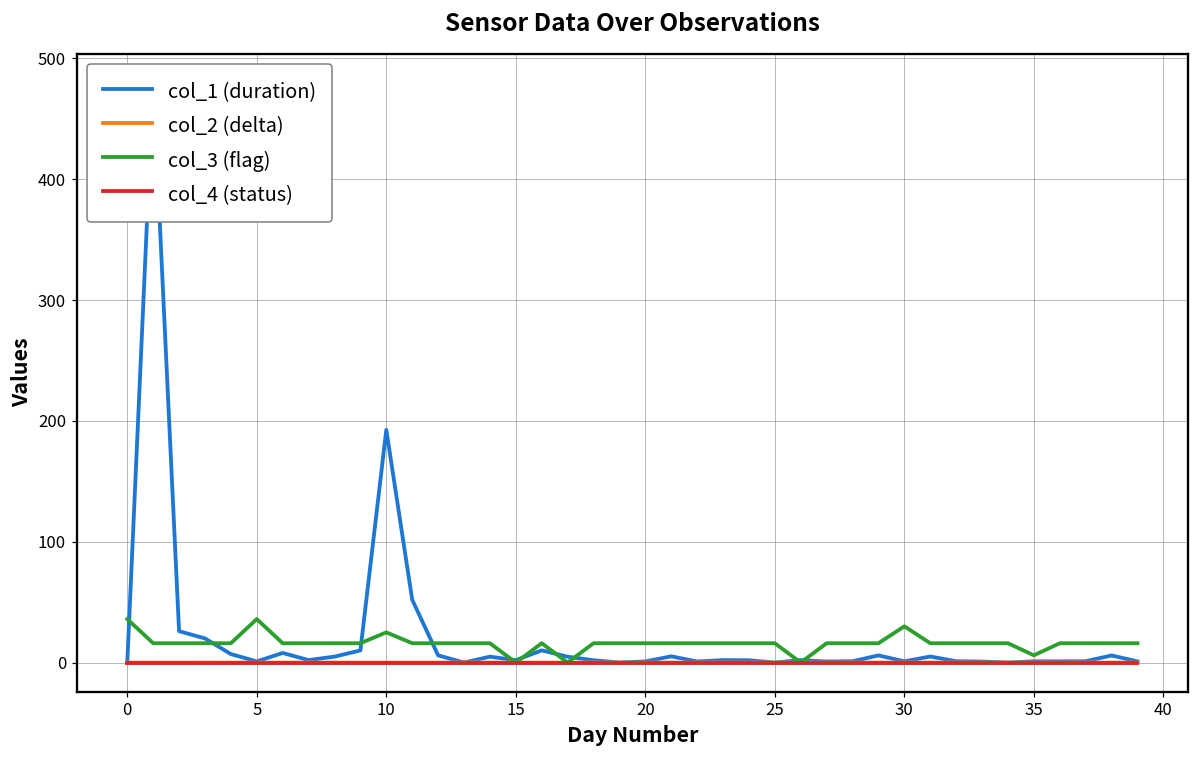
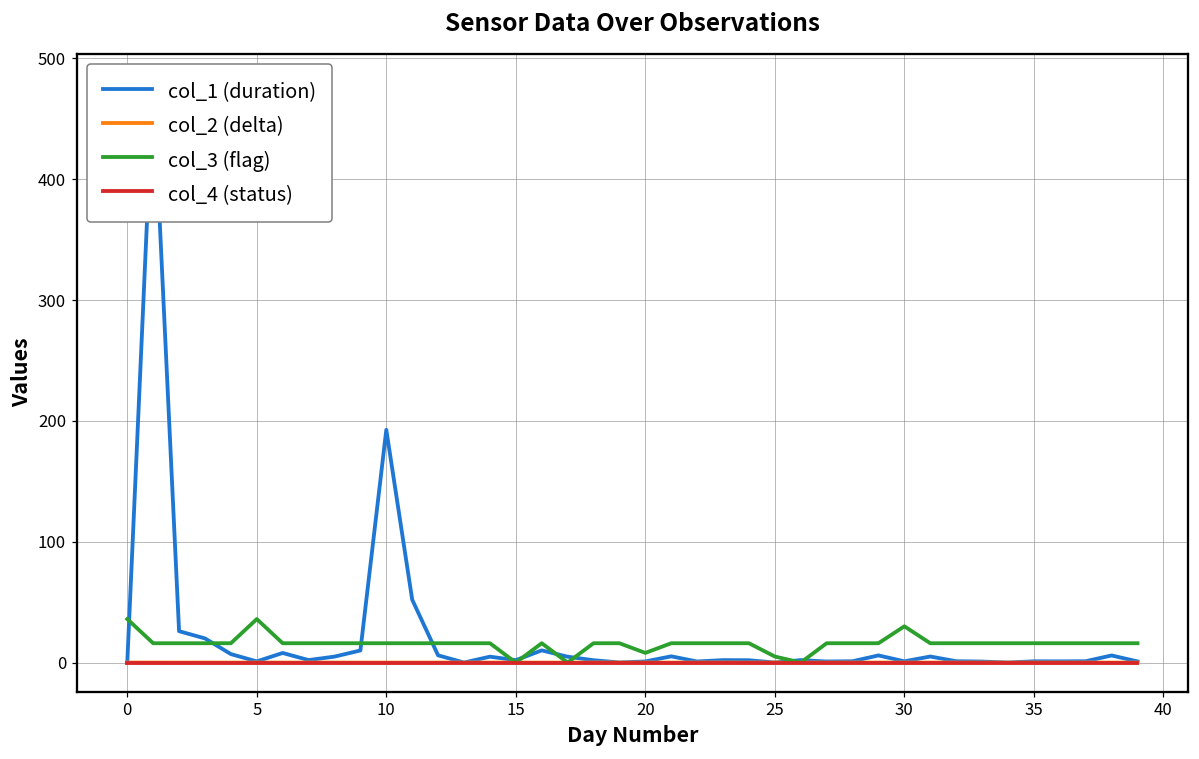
col_3 (flag), 10: 25 -> 16
col_3 (flag), 20: 16 -> 8
col_3 (flag), 25: 16 -> 5
col_3 (flag), 35: 6 -> 16
